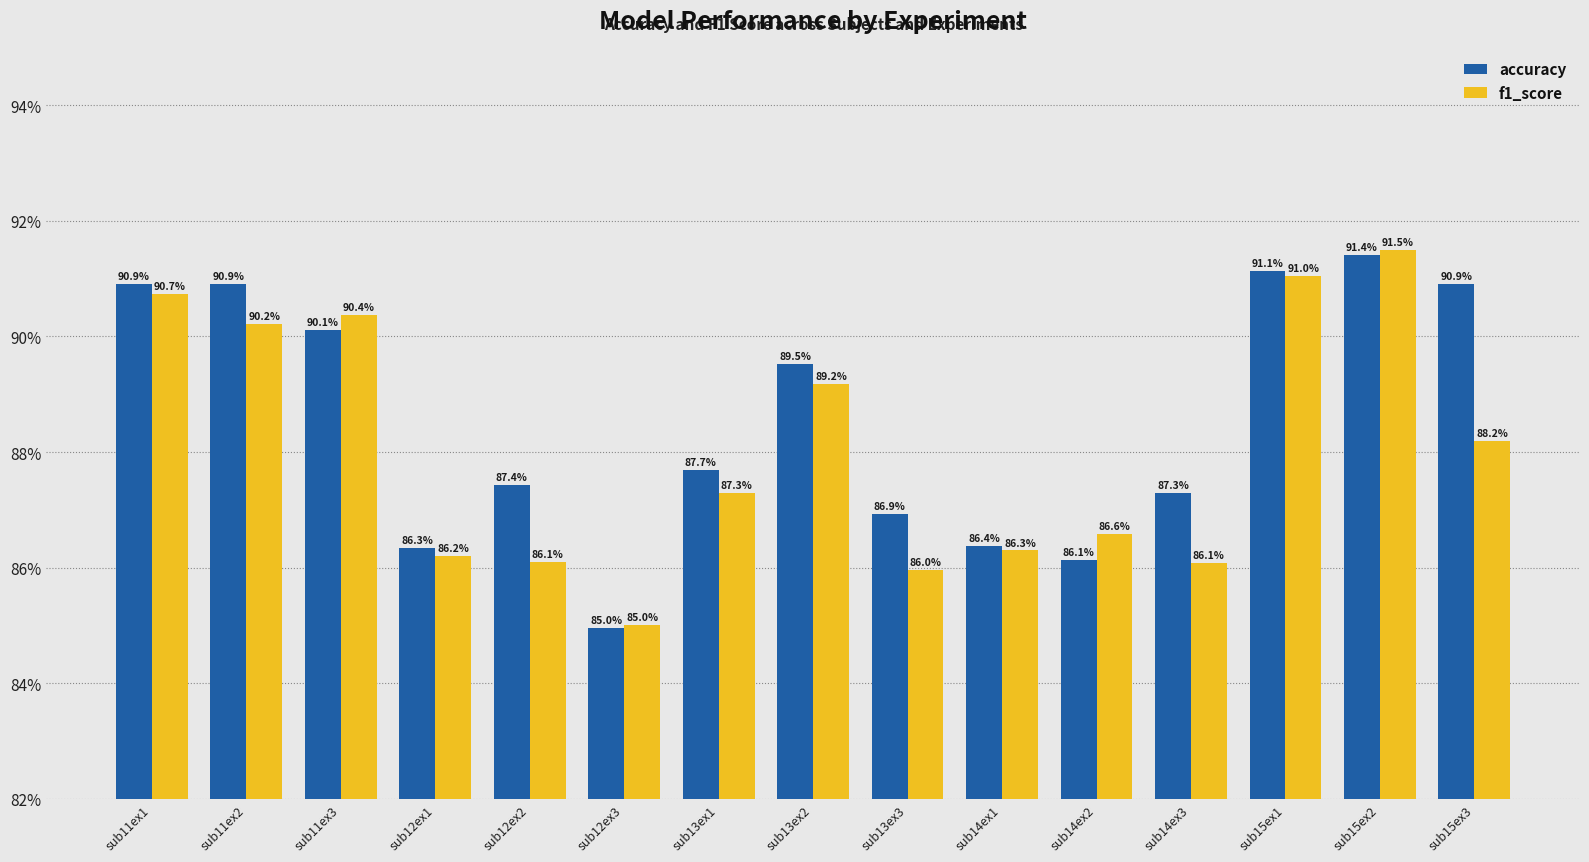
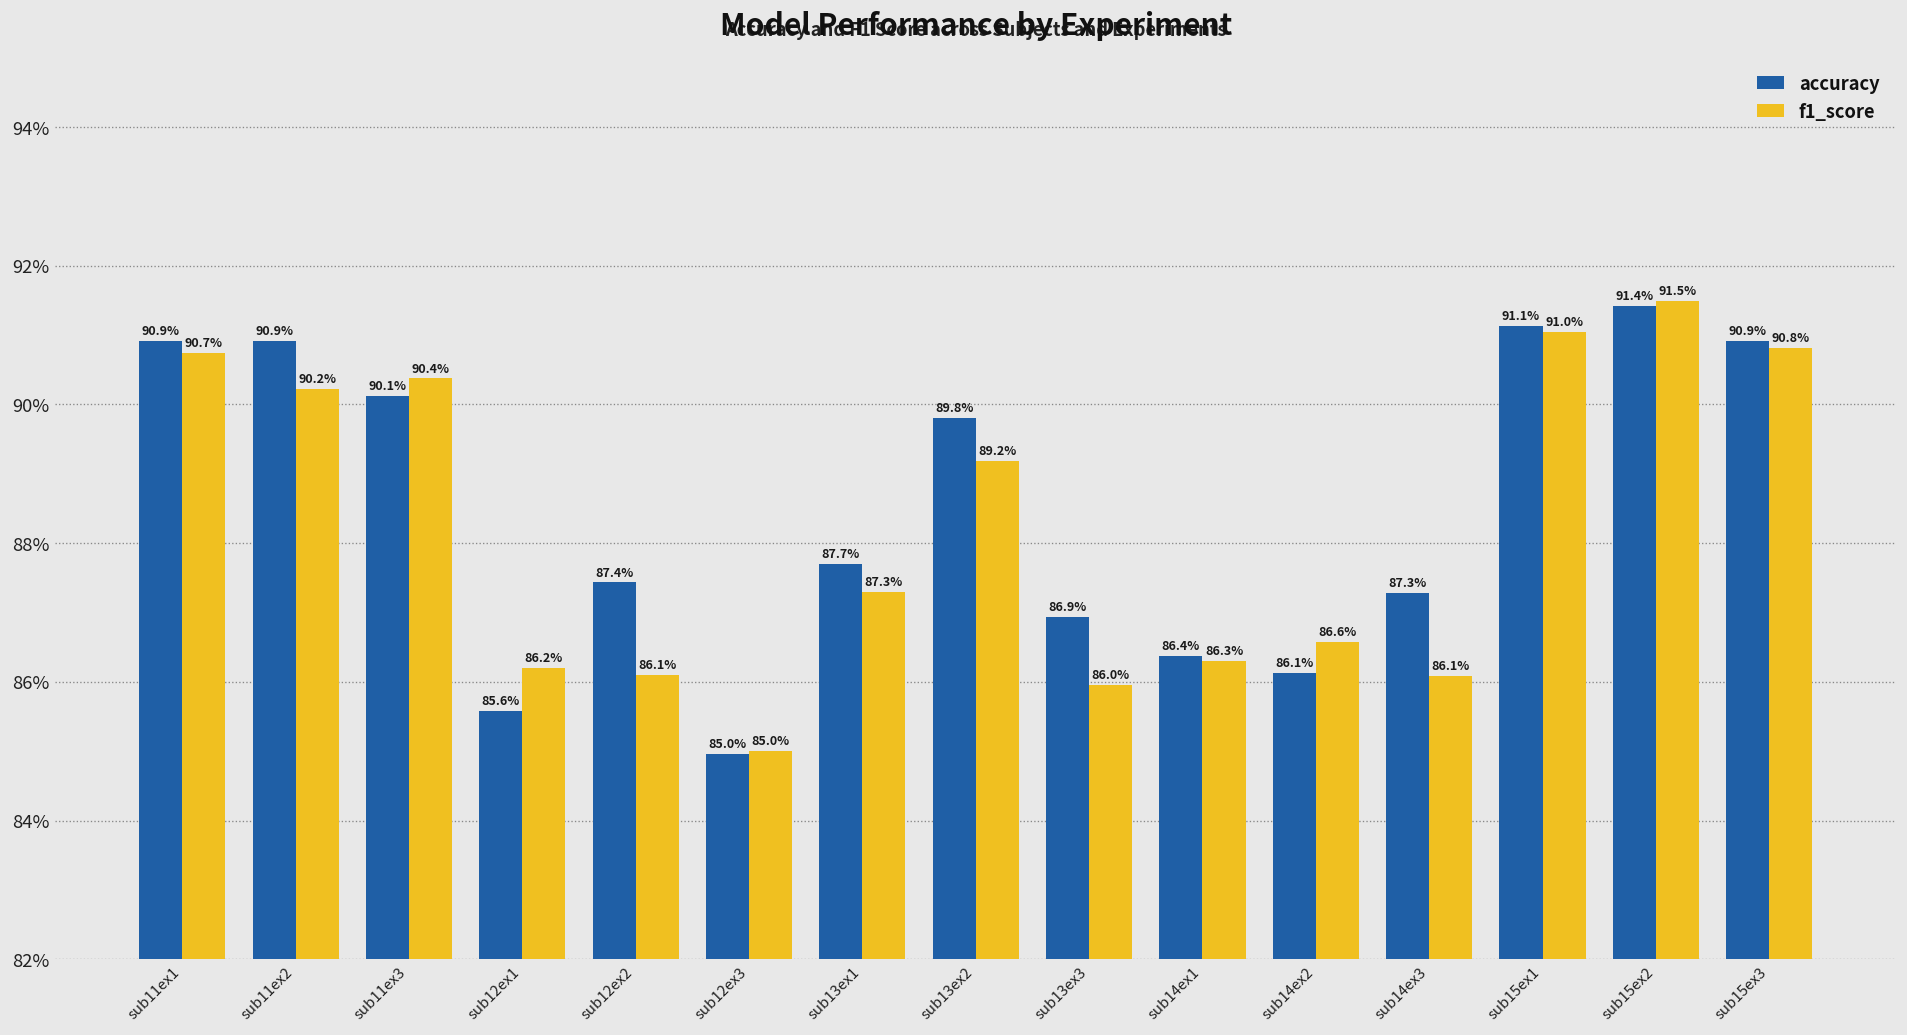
accuracy, sub12ex1: 86.3% -> 85.6%
accuracy, sub13ex2: 89.5% -> 89.8%
f1_score, sub15ex3: 88.2% -> 90.8%
